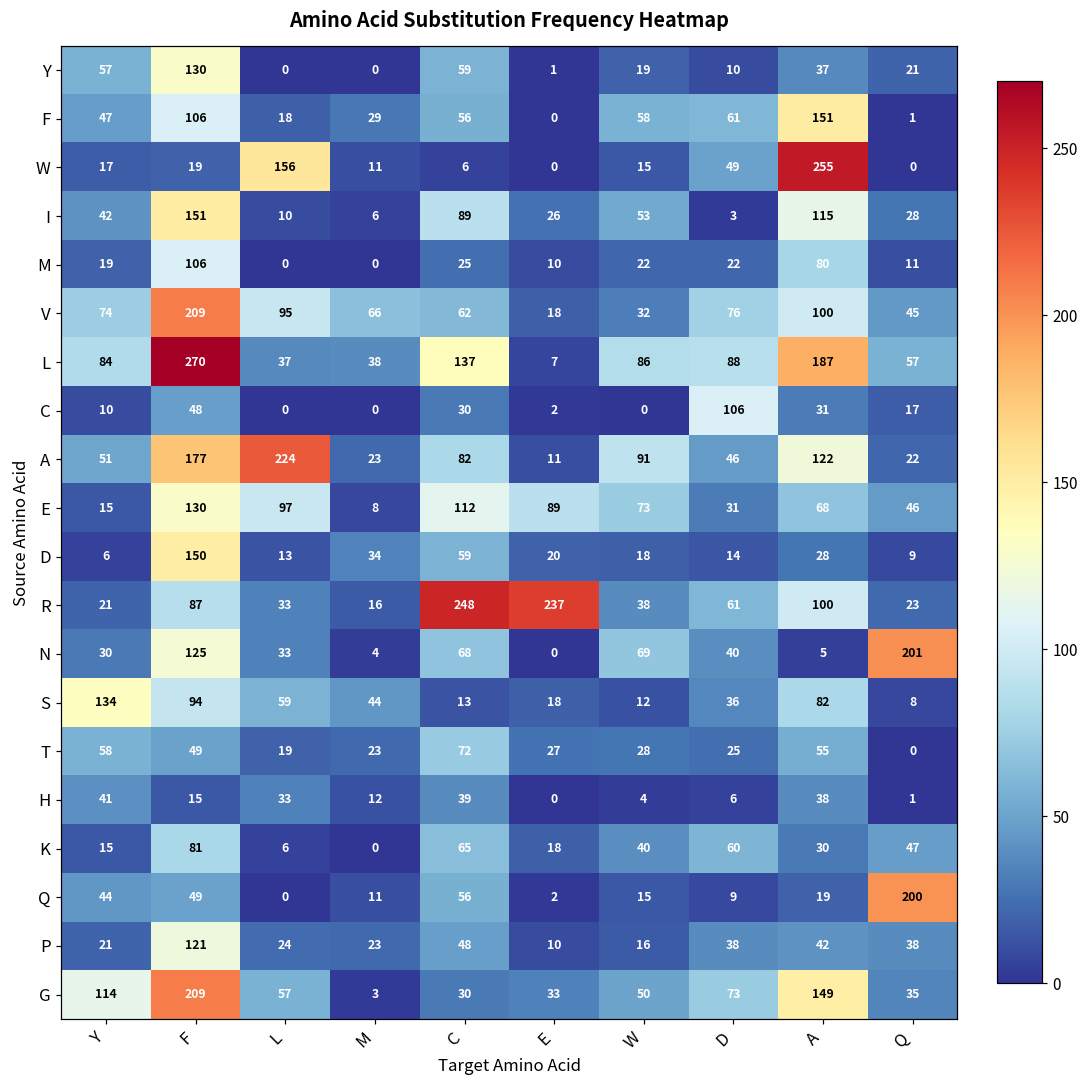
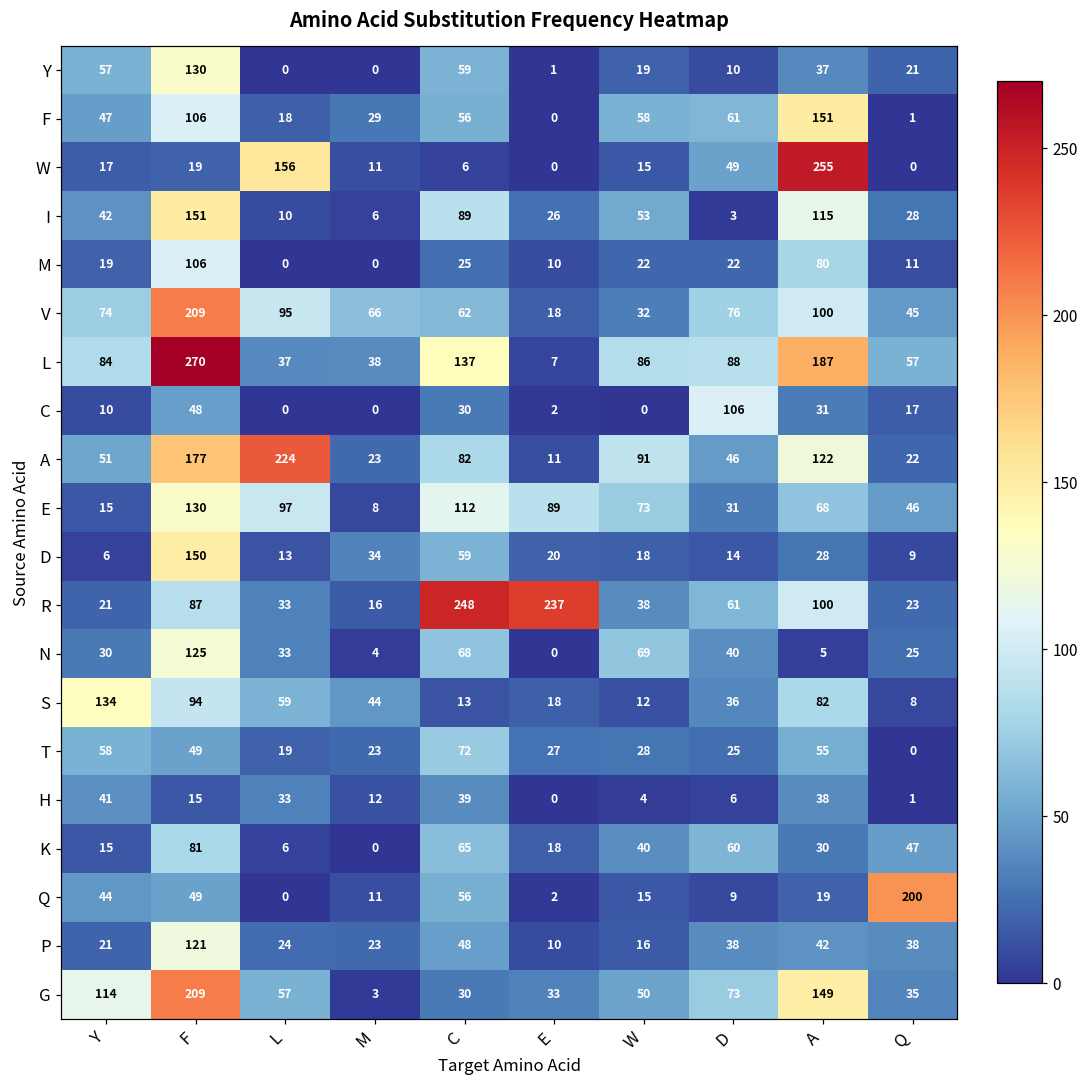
N, Q: 201 -> 25
